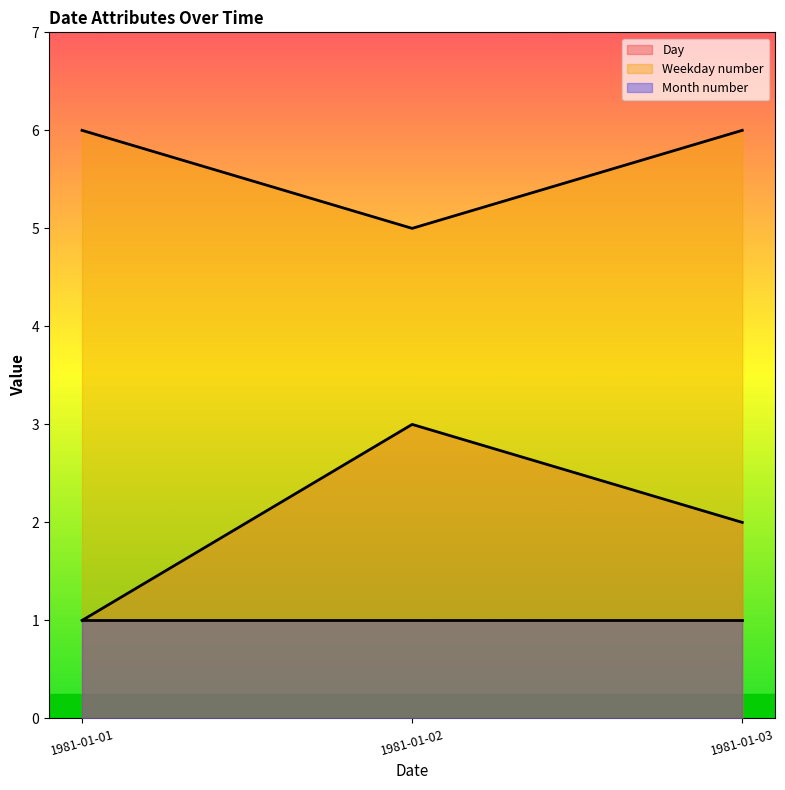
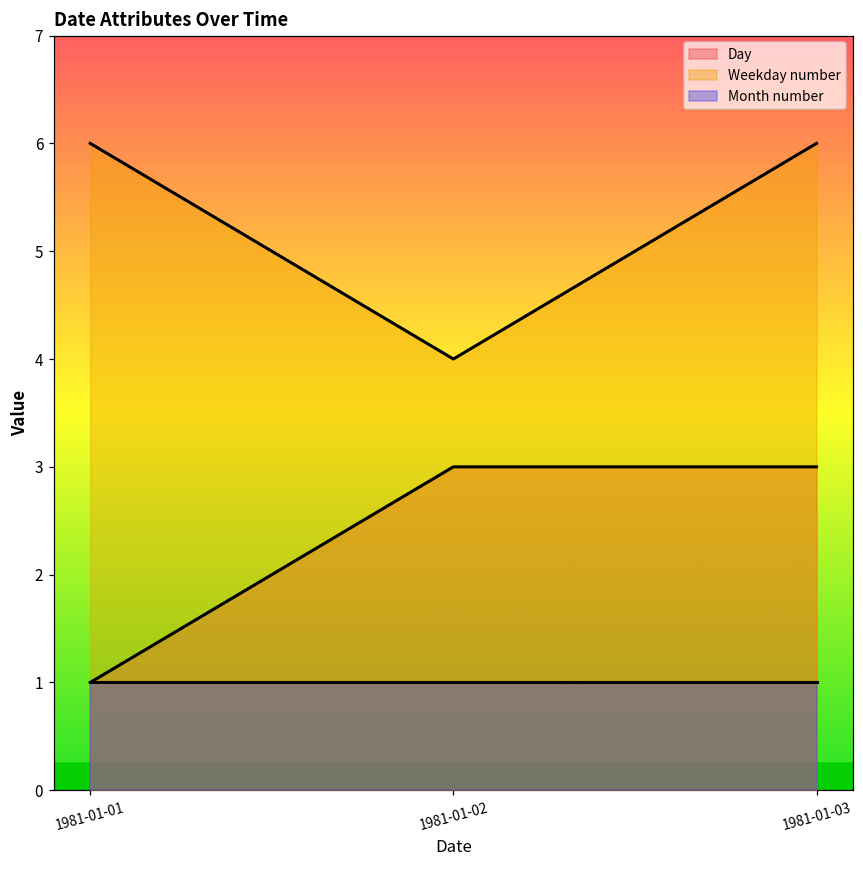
Weekday number, 1981-01-02: 5 -> 4
Day, 1981-01-03: 2 -> 3
